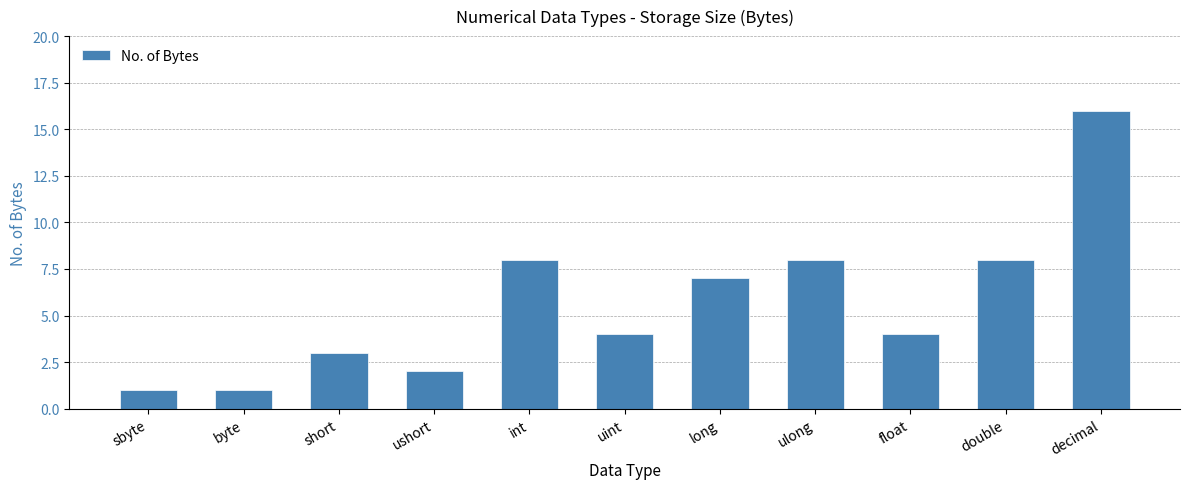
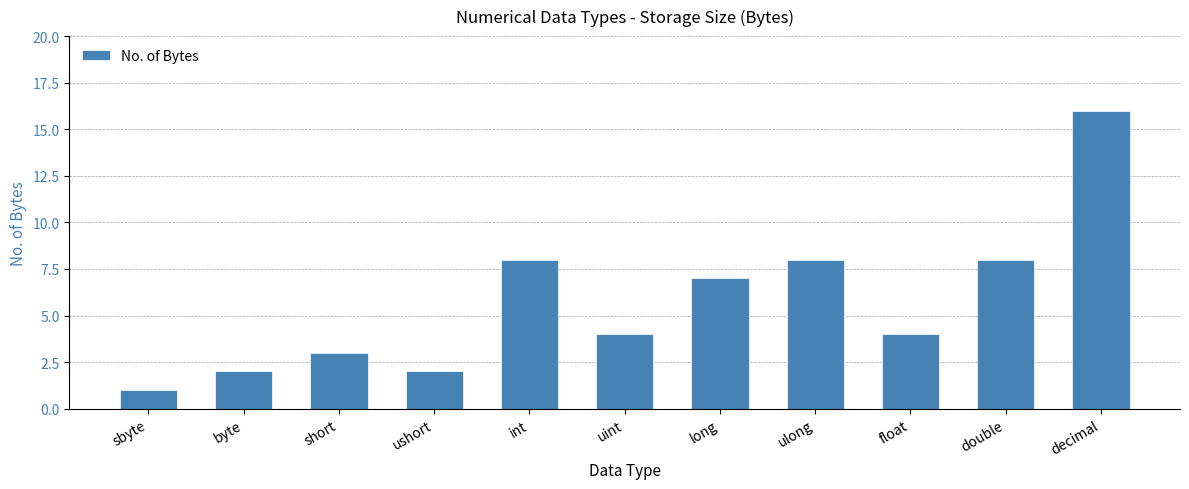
byte: 1 -> 2
